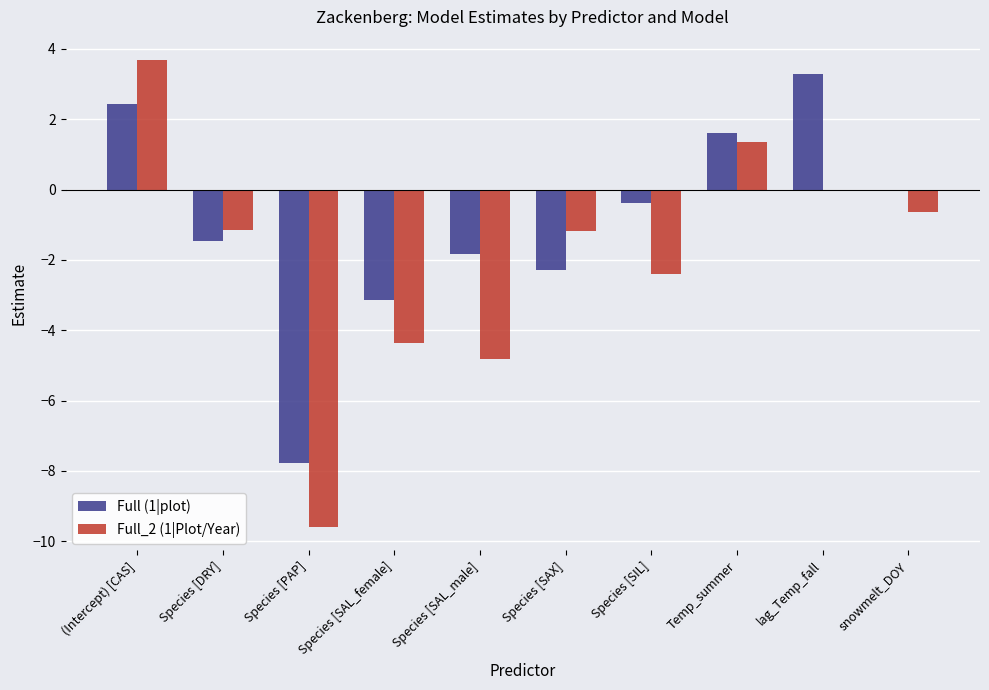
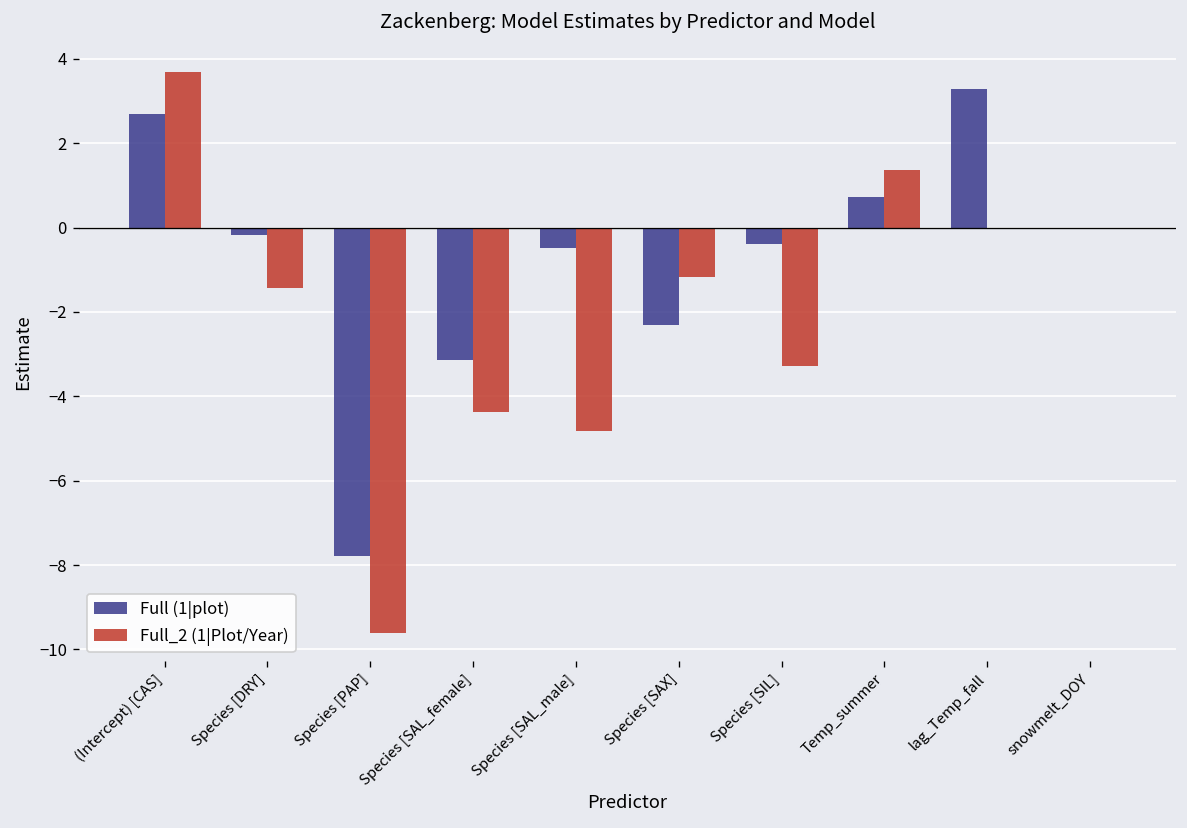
Full (1|plot), (Intercept) [CAS]: 2.4 -> 2.7
Full (1|plot), Species [DRY]: -1.5 -> -0.2
Full_2 (1|Plot/Year), Species [DRY]: -1.1 -> -1.4
Full (1|plot), Species [SAL_male]: -1.8 -> -0.5
Full_2 (1|Plot/Year), Species [SIL]: -2.4 -> -3.3
Full (1|plot), Temp_summer: 1.6 -> 0.7
Full_2 (1|Plot/Year), snowmelt_DOY: -0.6 -> 0.0
